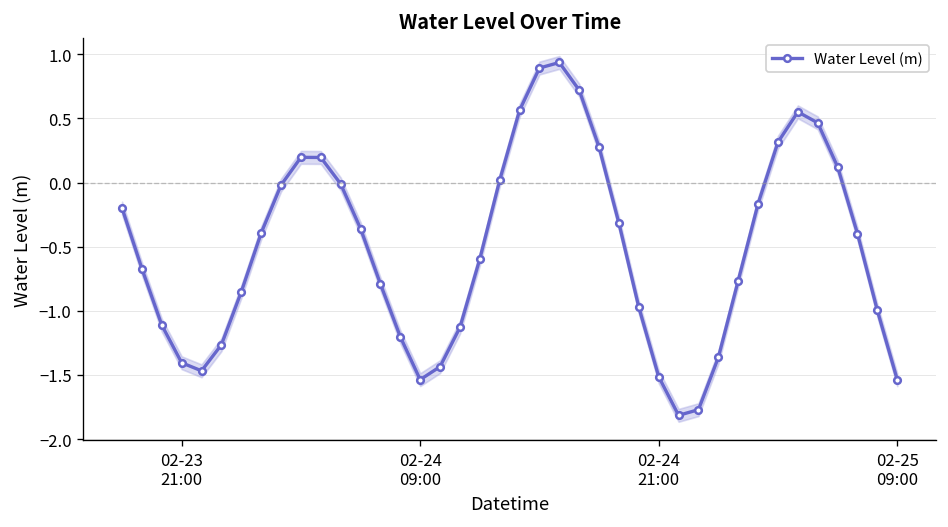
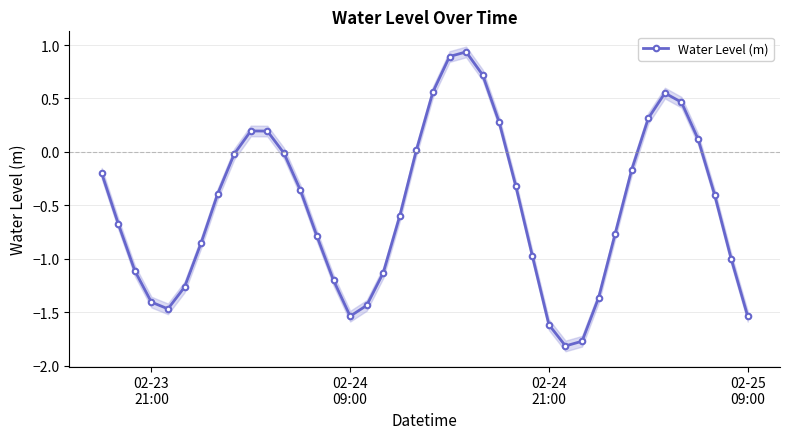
Water Level (m), 02-24 21:00: -1.51 -> -1.62
